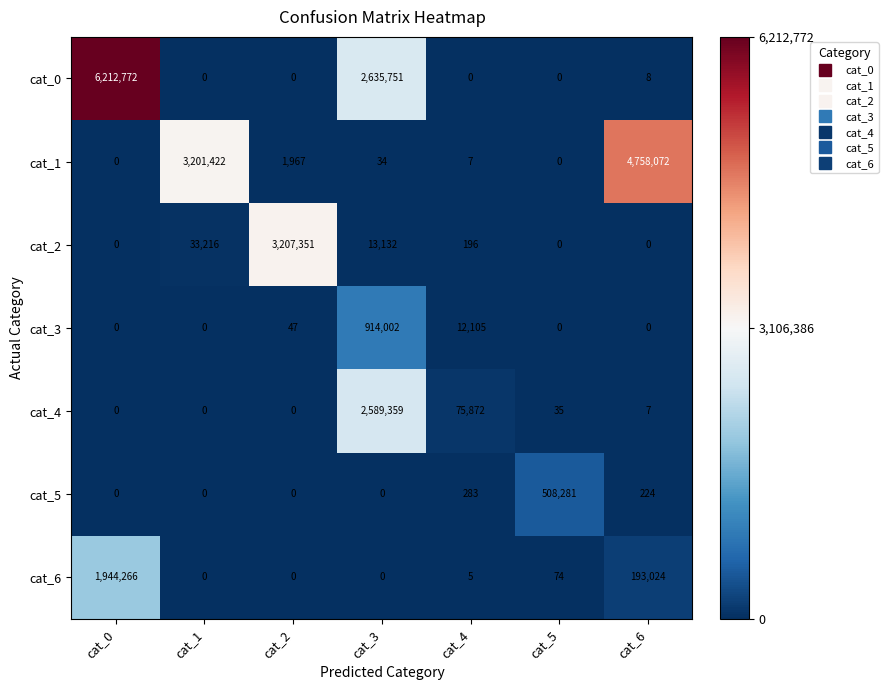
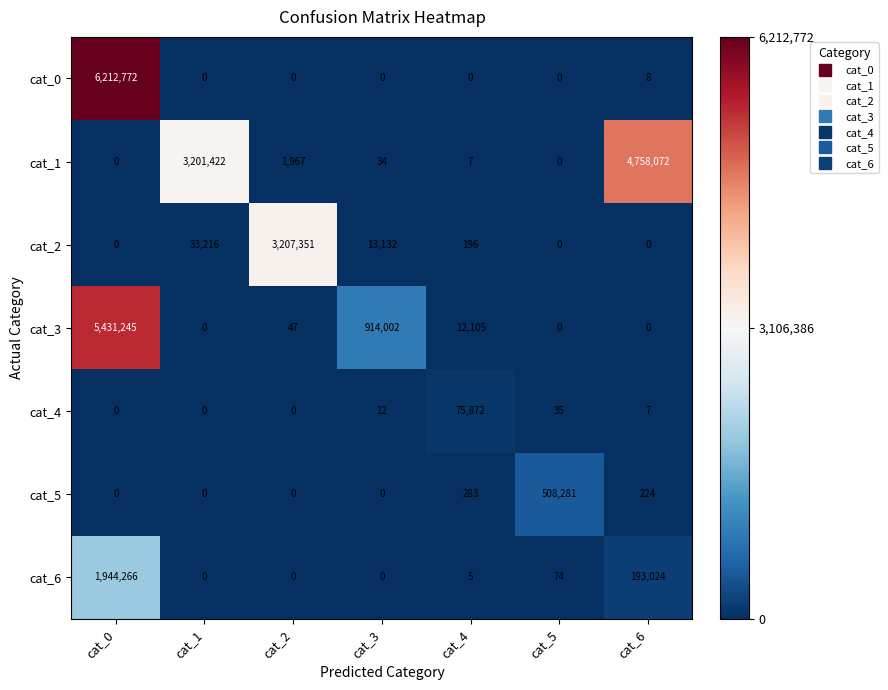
cat_0, cat_3: 2,635,751 -> 0
cat_3, cat_0: 0 -> 5,431,245
cat_4, cat_3: 2,589,359 -> 12
